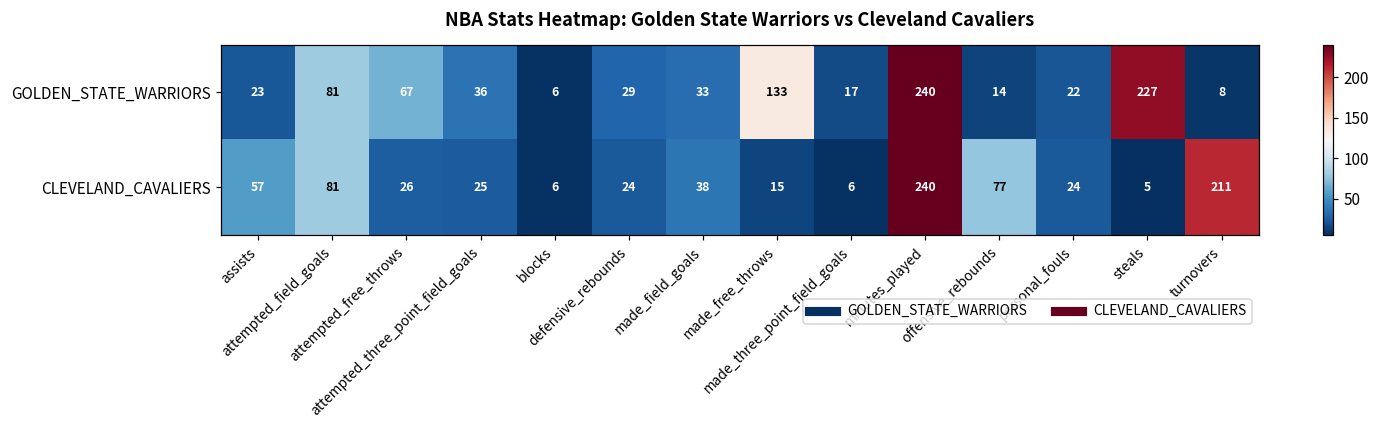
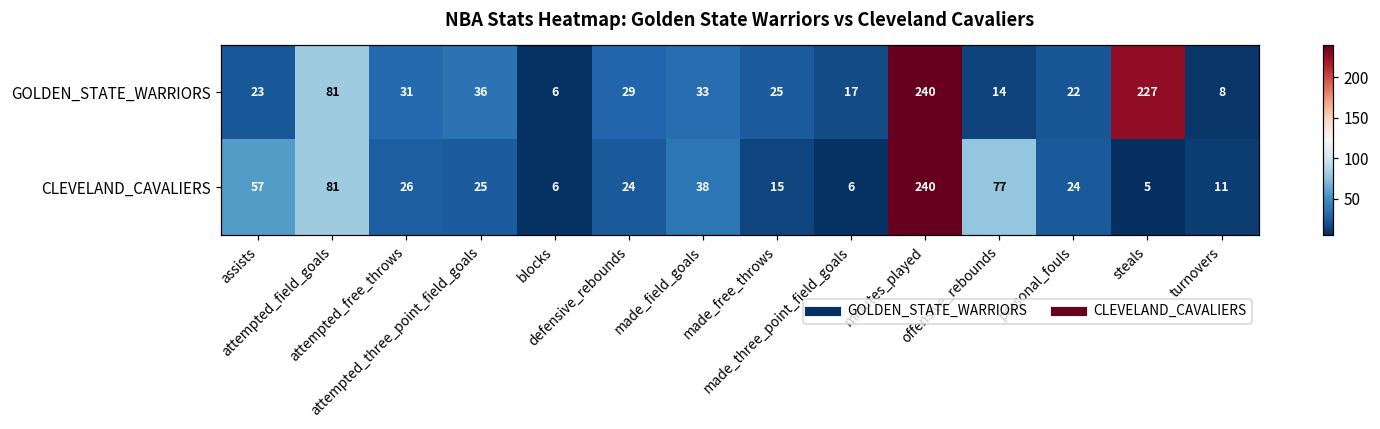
GOLDEN_STATE_WARRIORS, attempted_free_throws: 67 -> 31
GOLDEN_STATE_WARRIORS, made_free_throws: 133 -> 25
CLEVELAND_CAVALIERS, turnovers: 211 -> 11
